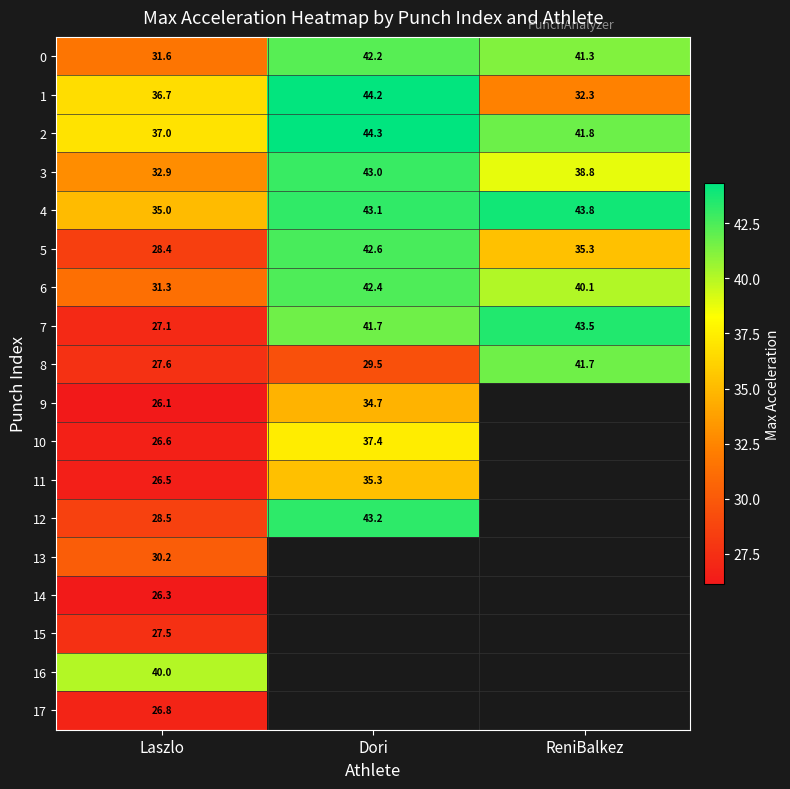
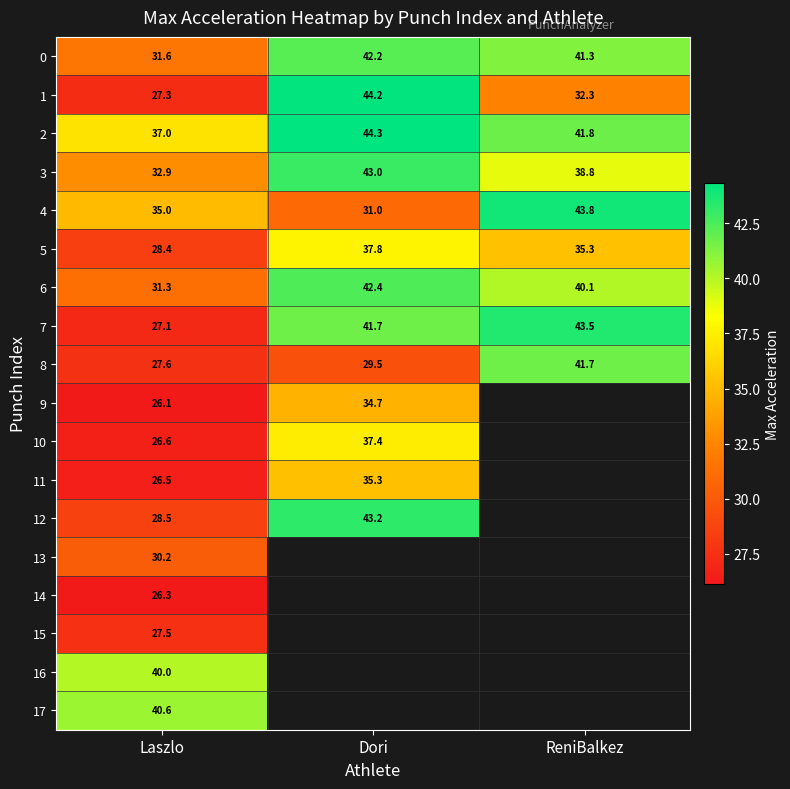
1, Laszlo: 36.7 -> 27.3
4, Dori: 43.1 -> 31.0
5, Dori: 42.6 -> 37.8
17, Laszlo: 26.8 -> 40.6
